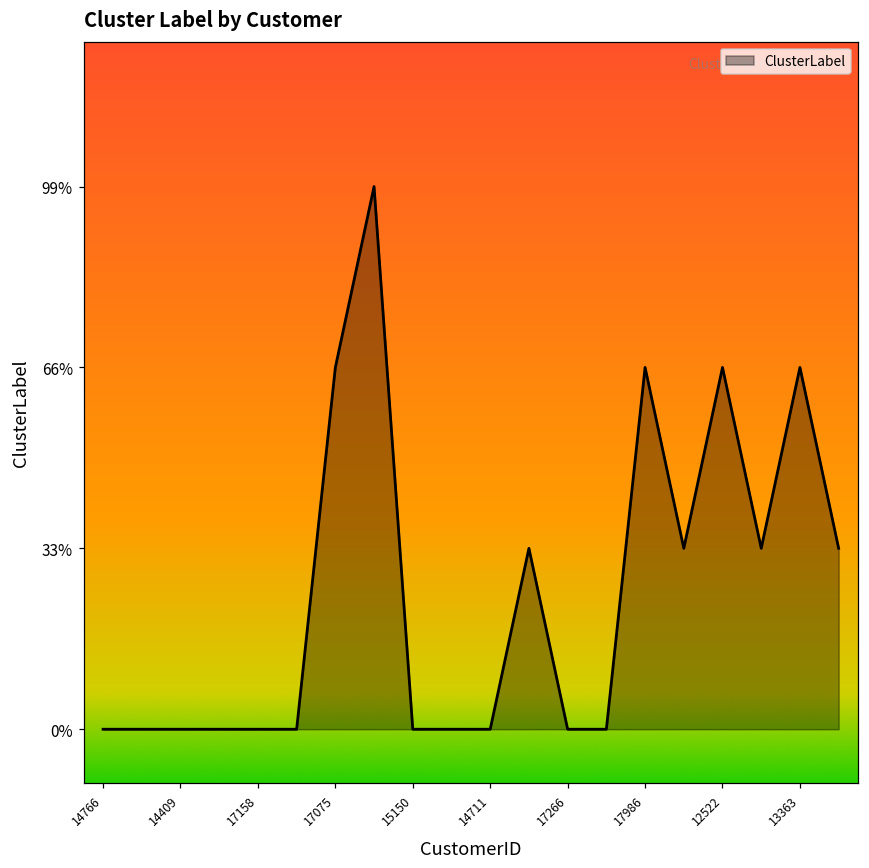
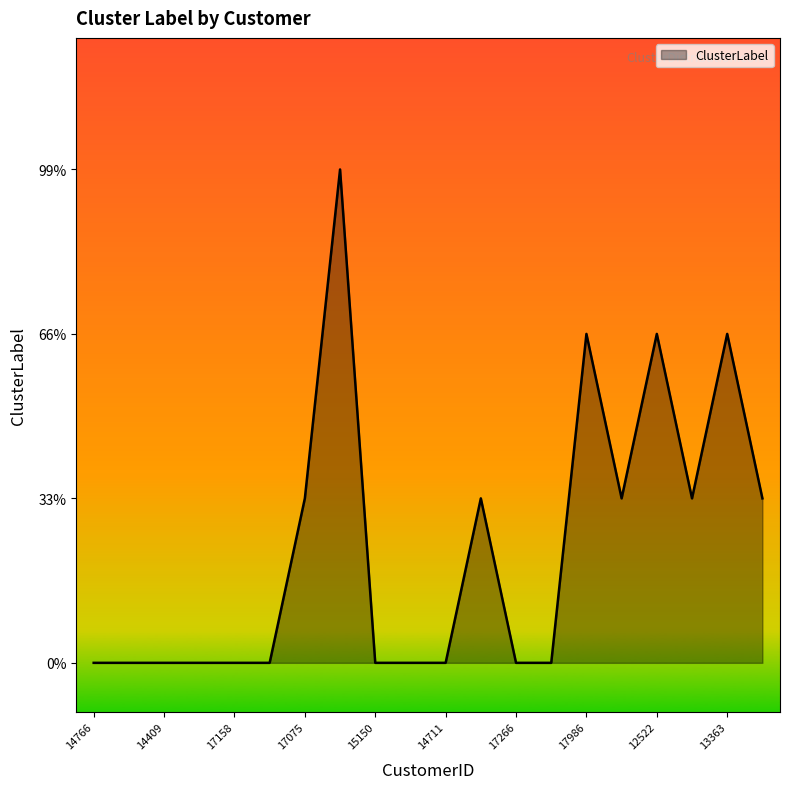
17075: 66% -> 33%
